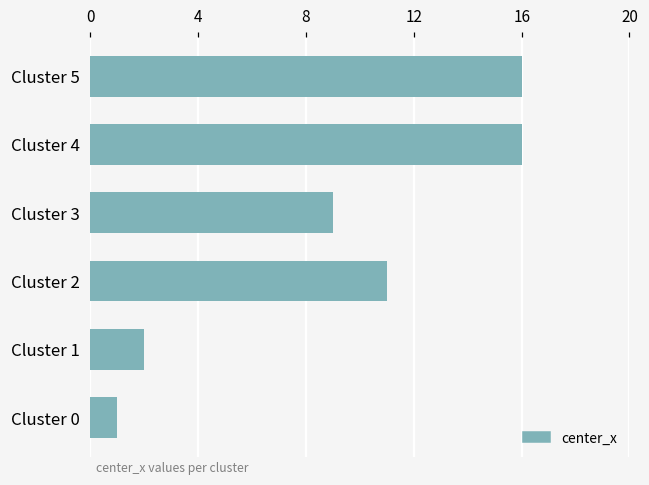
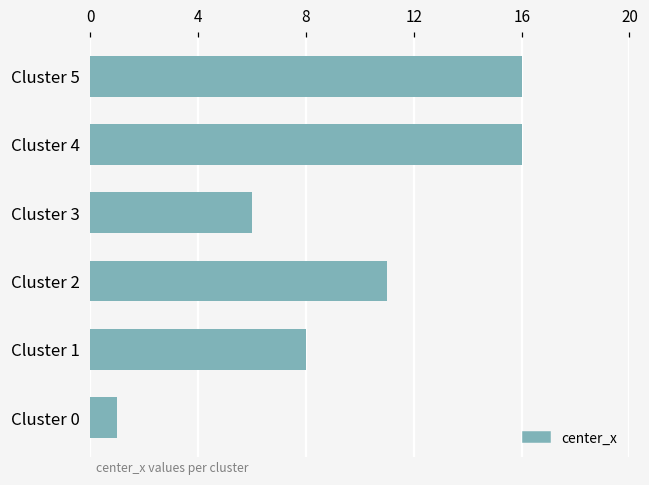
Cluster 3: 9 -> 6
Cluster 1: 2 -> 8
